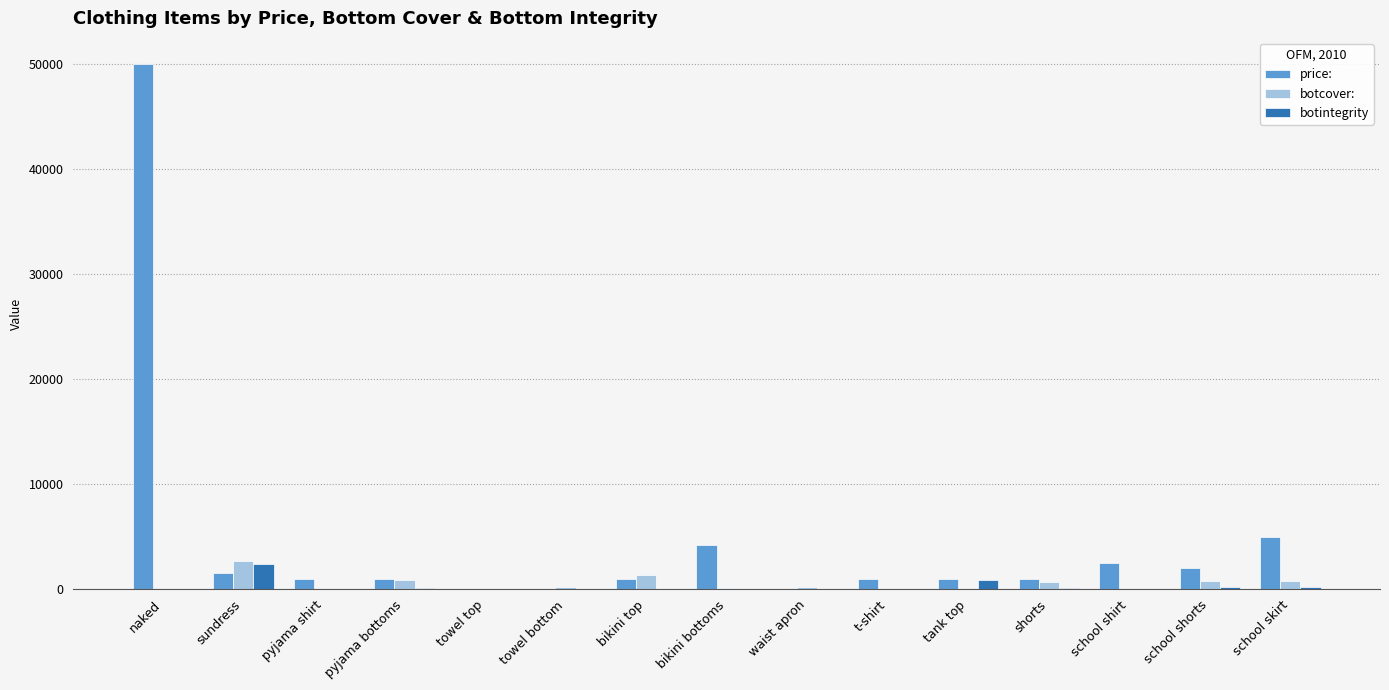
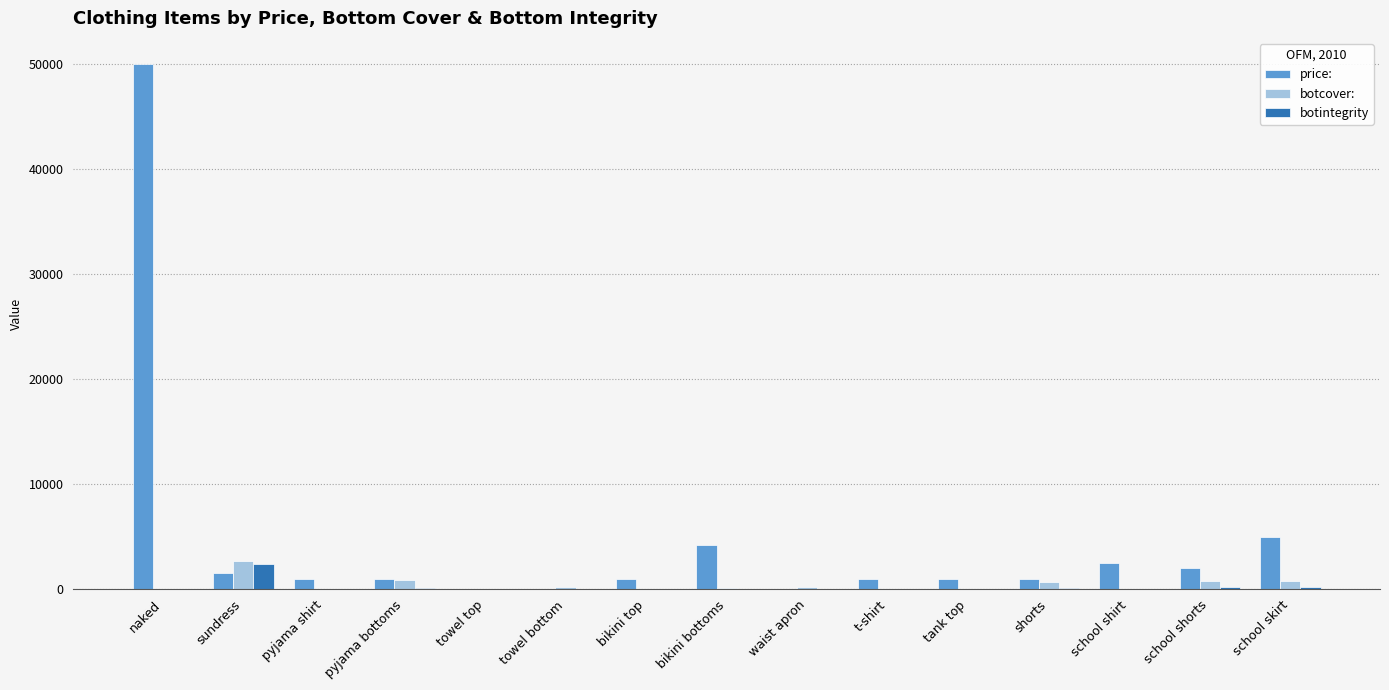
botcover:, bikini top: 1400 -> 0
botintegrity, tank top: 800 -> 0
